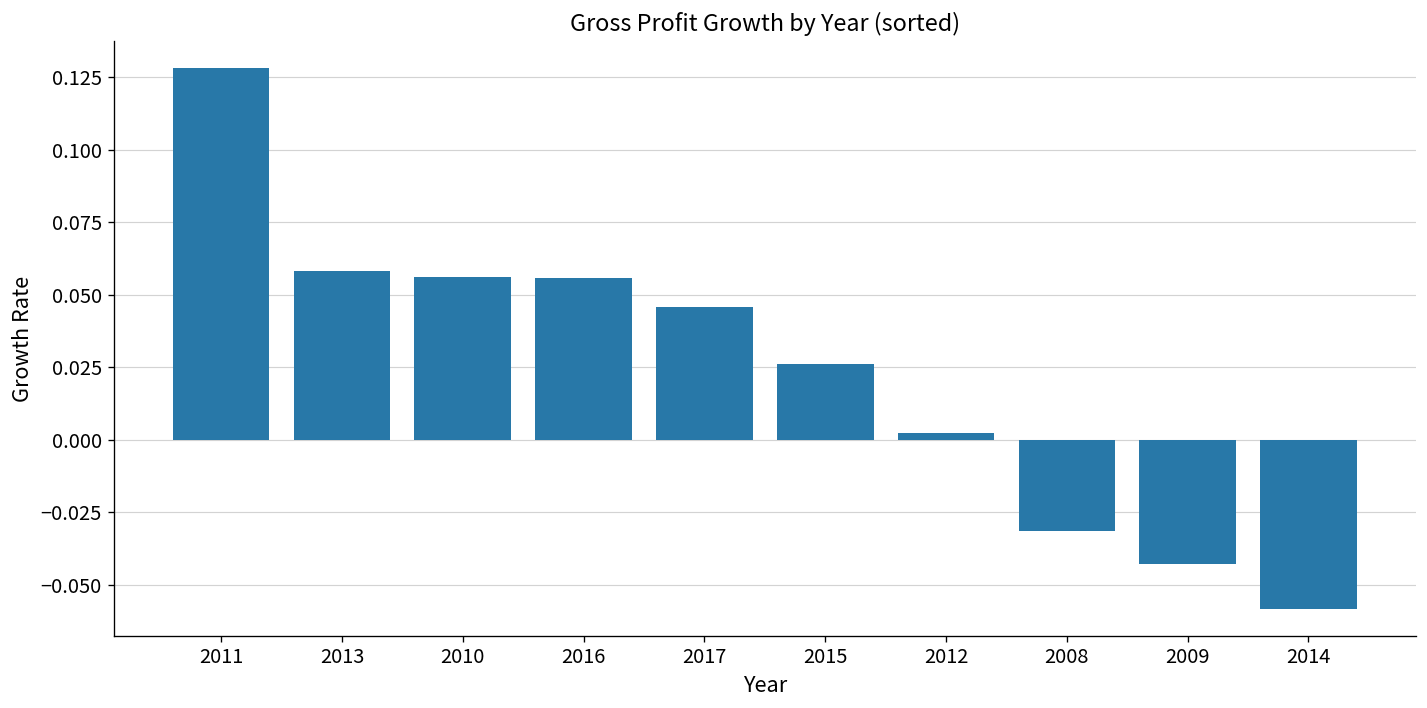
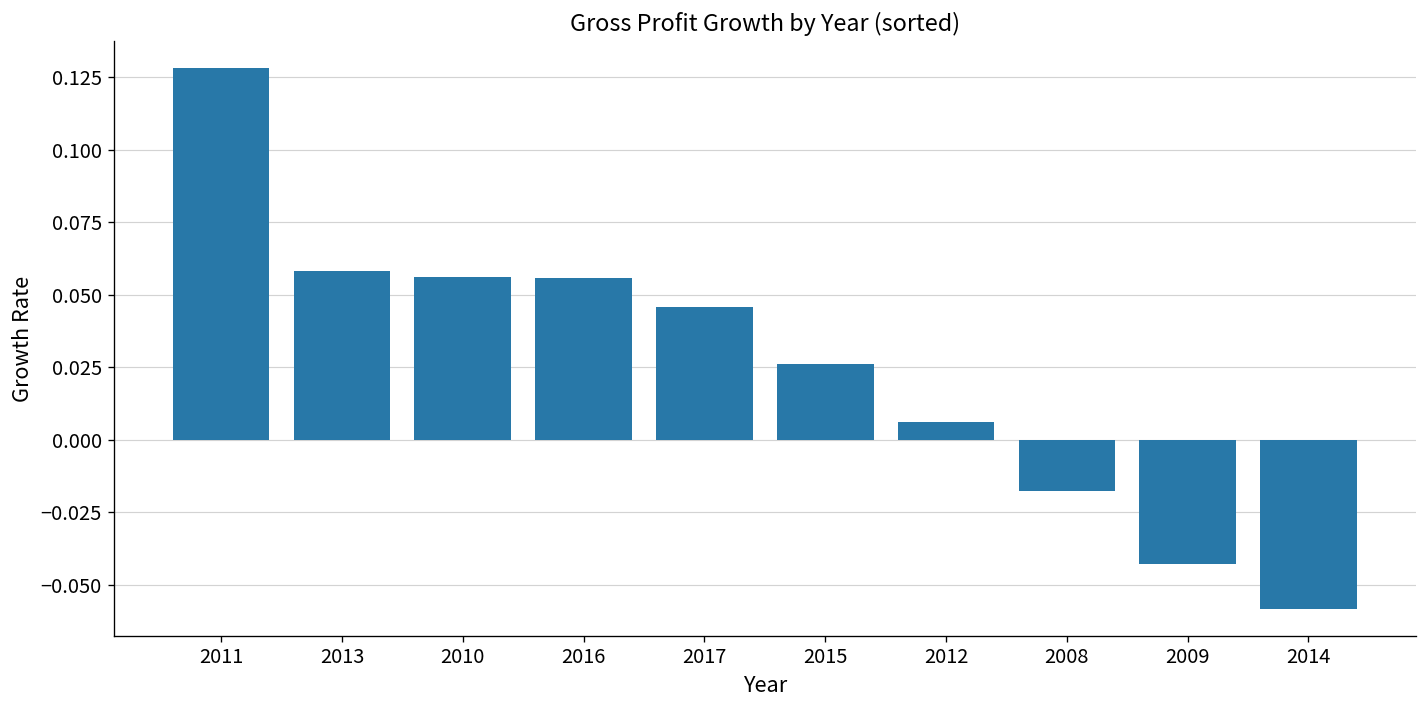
2012: 0.003 -> 0.006
2008: -0.031 -> -0.018
